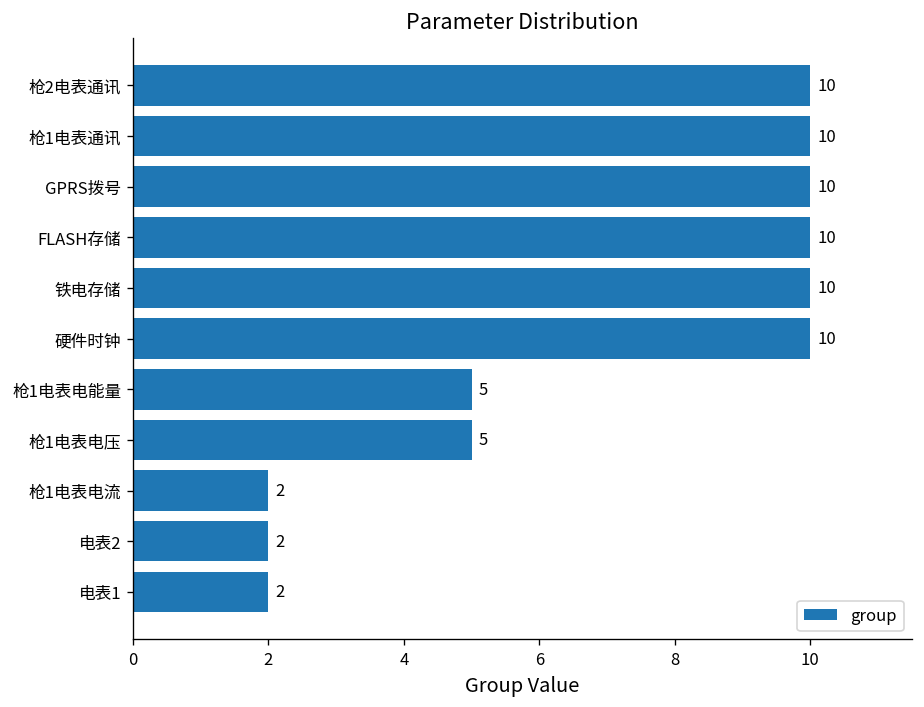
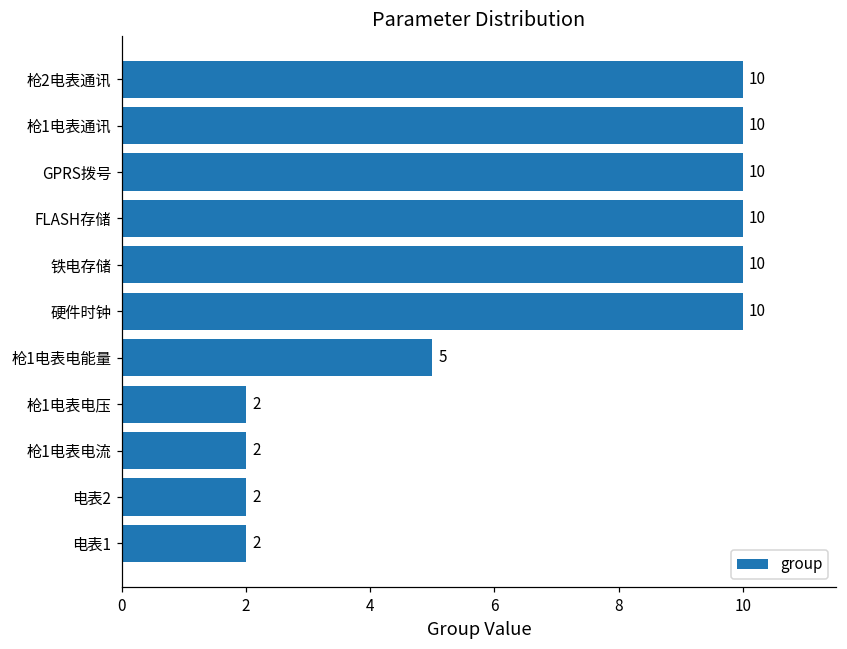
枪1电表电压: 5 -> 2
